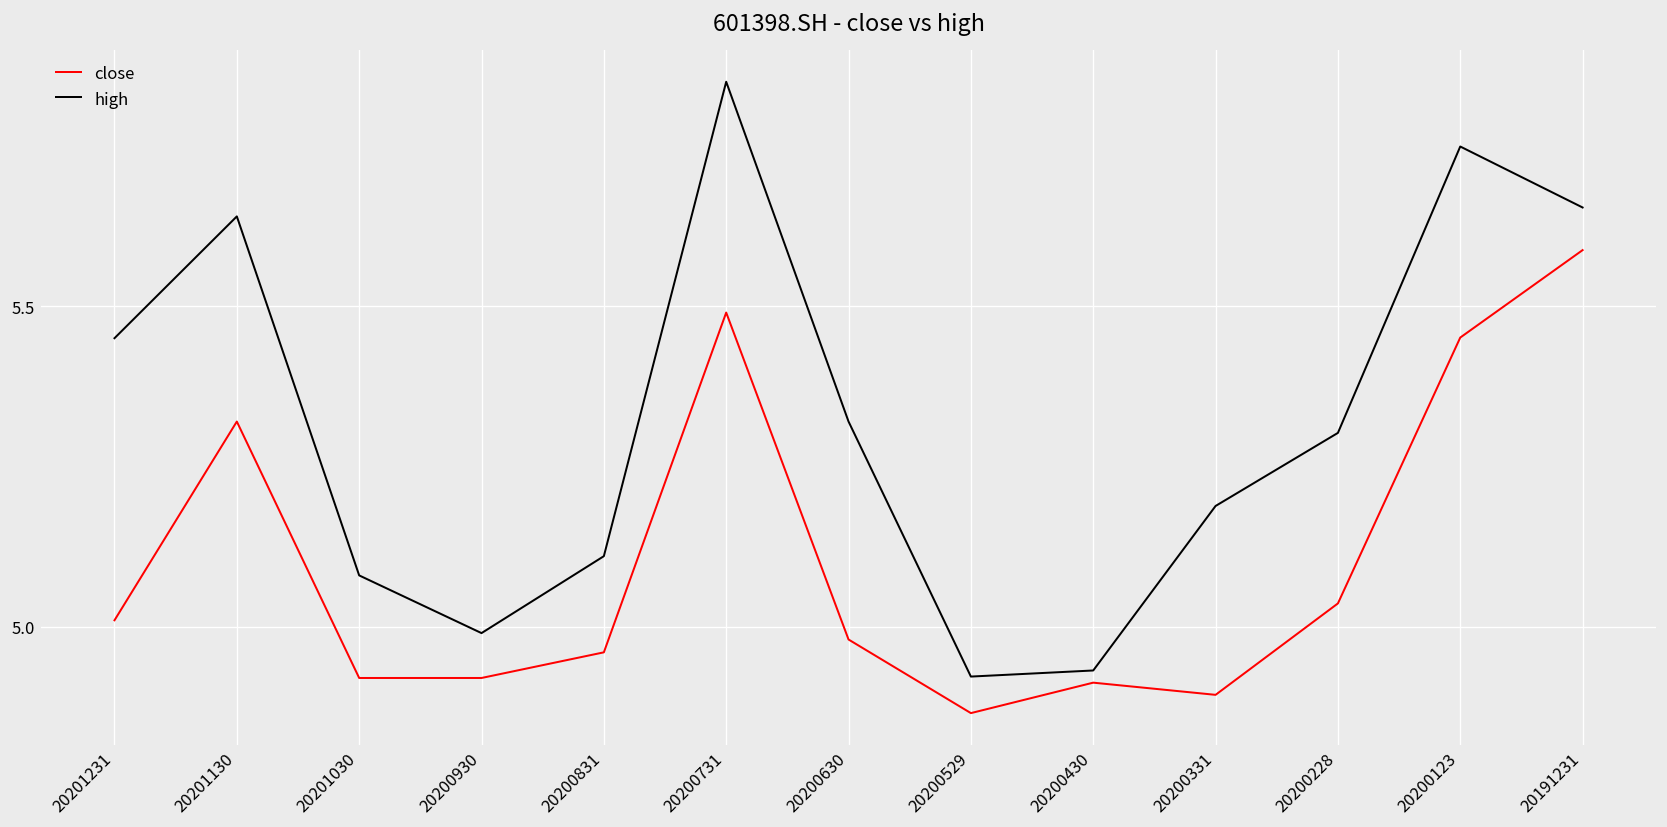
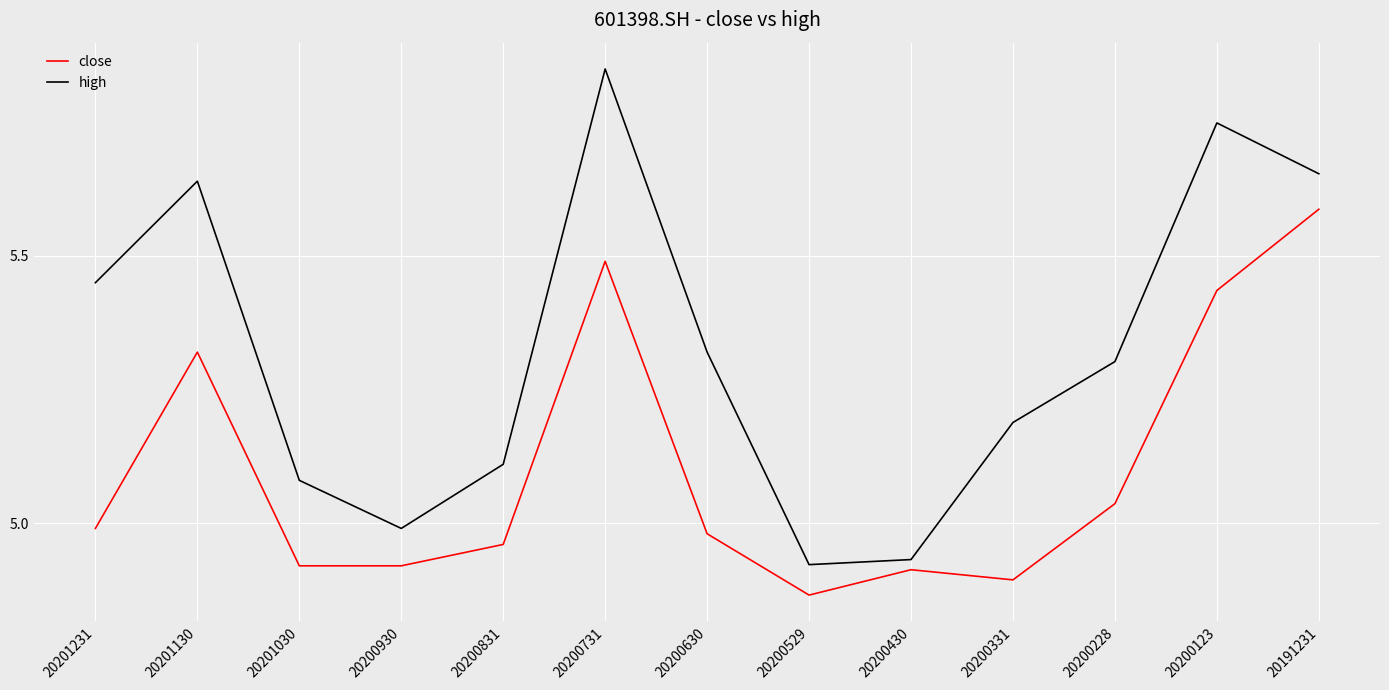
close, 20201231: 5.01 -> 4.99
close, 20200123: 5.45 -> 5.44
